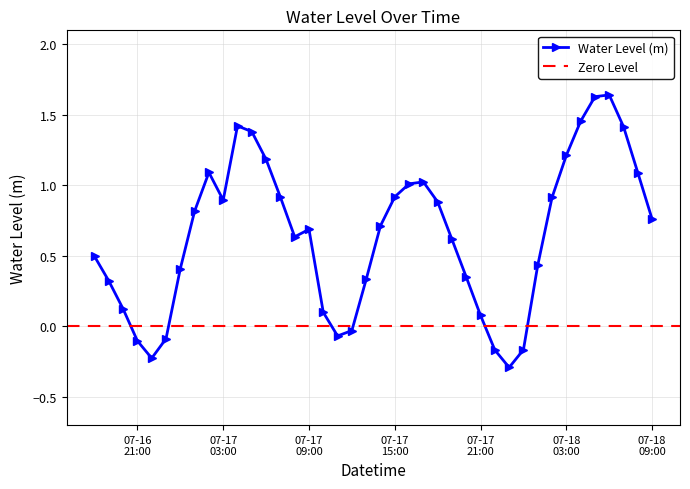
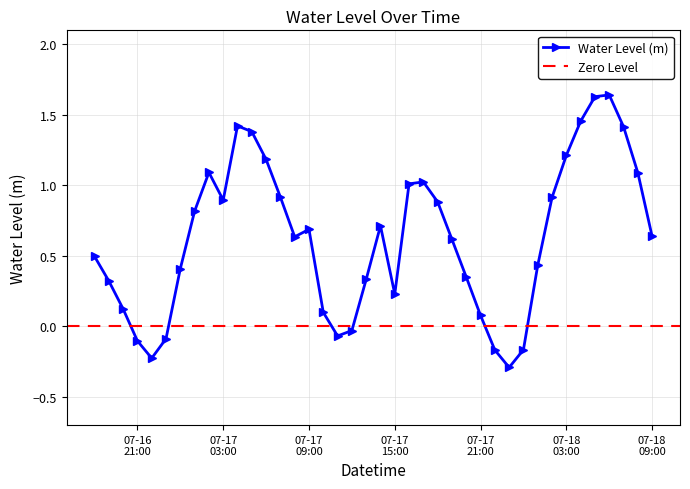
07-17 15:00: 0.92 -> 0.23
07-18 09:00: 0.76 -> 0.64
